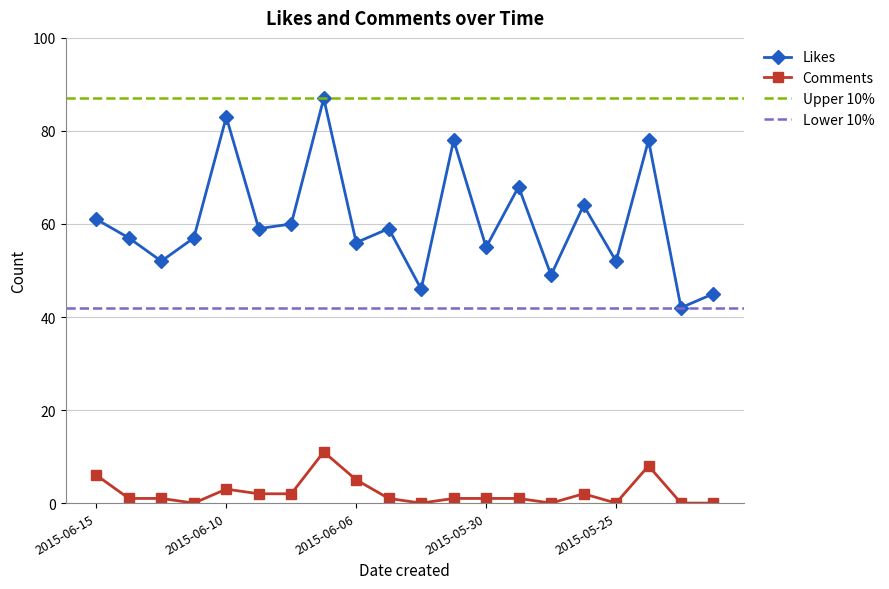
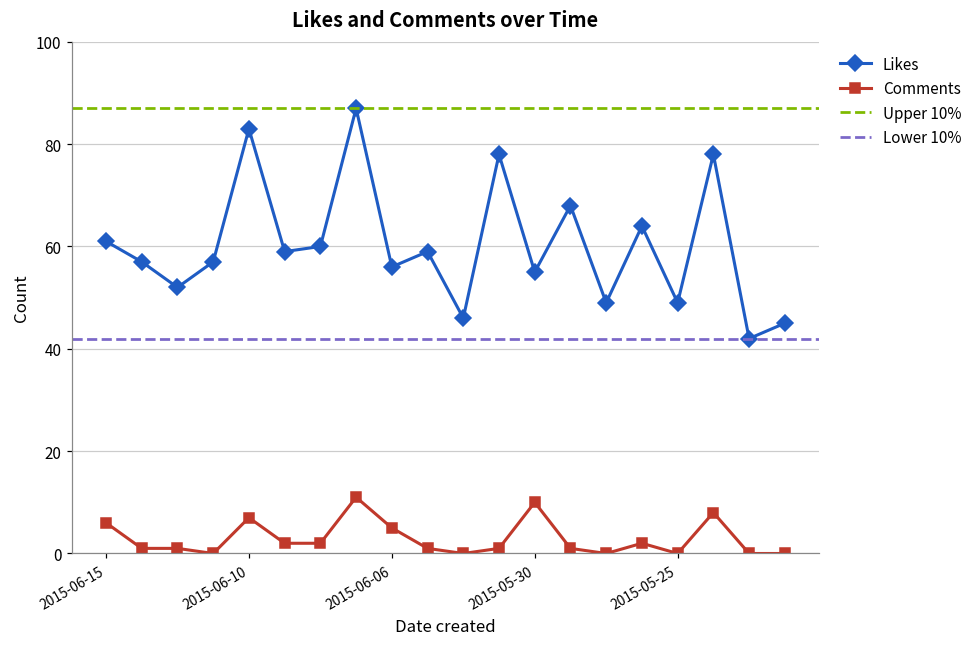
Comments, 2015-06-10: 3 -> 7
Comments, 2015-05-30: 1 -> 10
Likes, 2015-05-25: 52 -> 49
